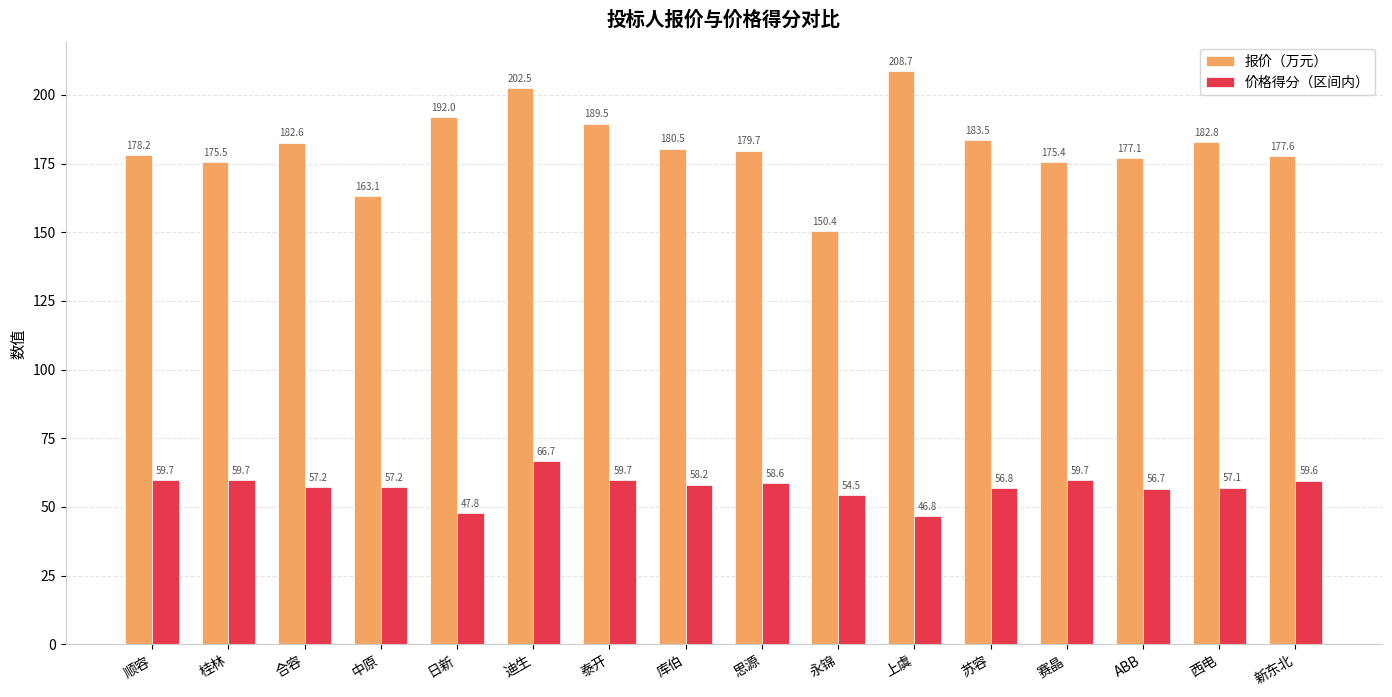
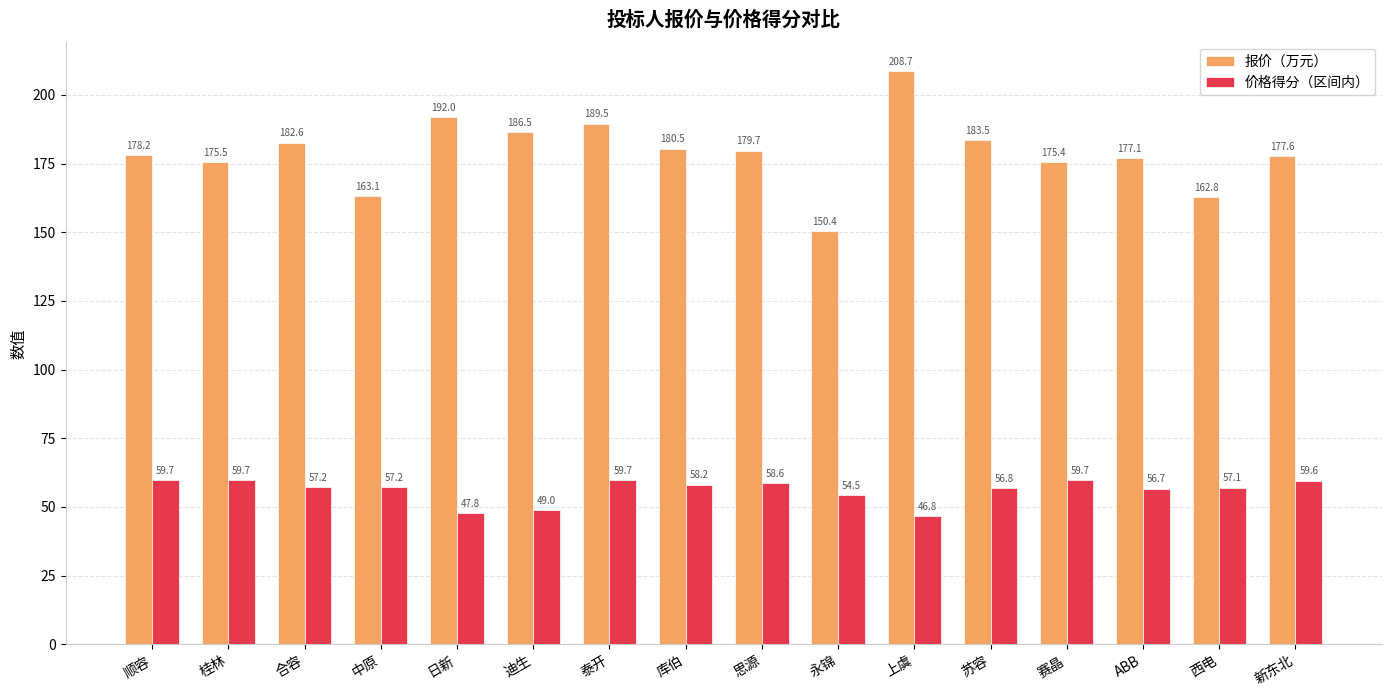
报价（万元）, 迪生: 202.5 -> 186.5
价格得分（区间内）, 迪生: 66.7 -> 49.0
报价（万元）, 西电: 182.8 -> 162.8
